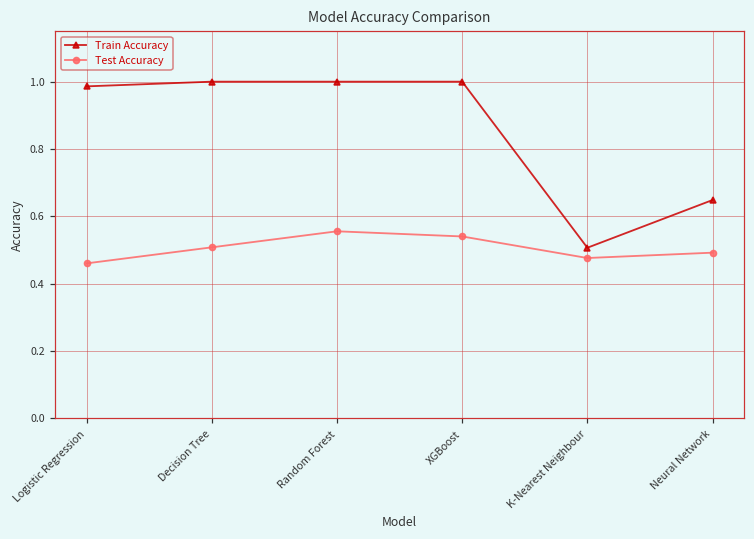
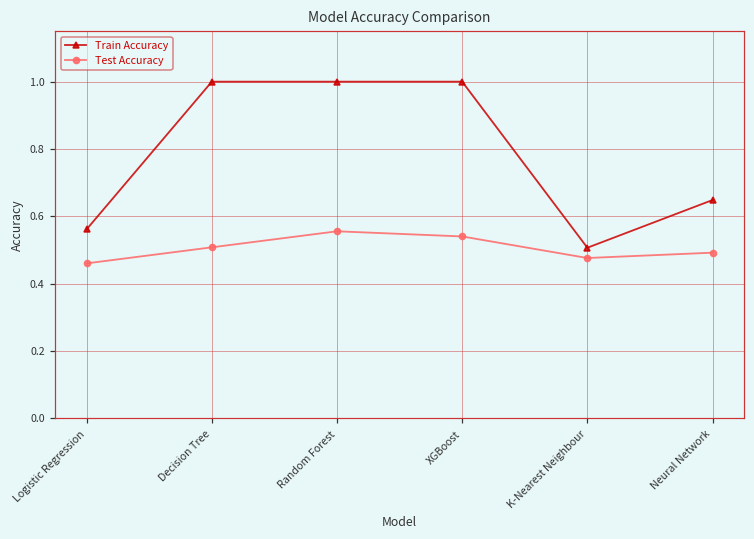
Train Accuracy, Logistic Regression: 0.99 -> 0.56
